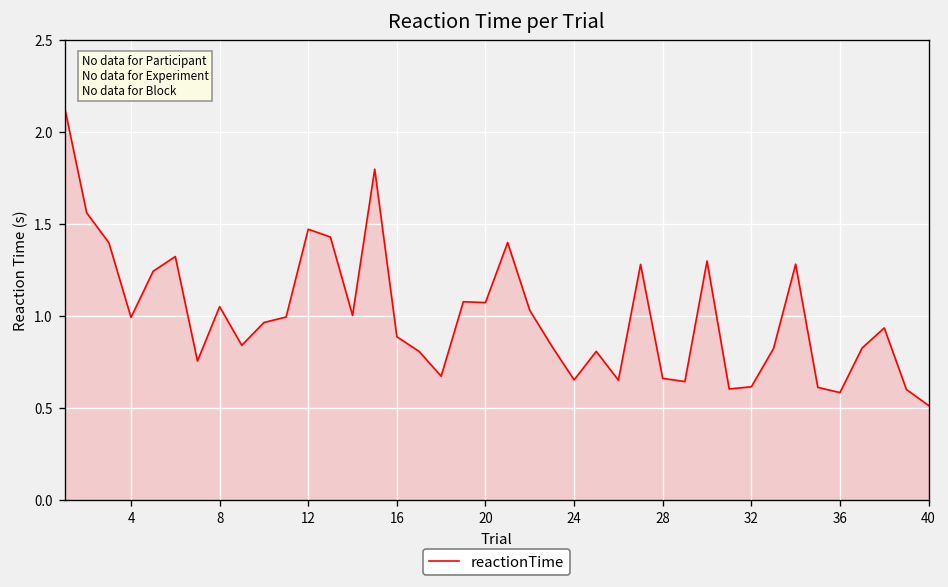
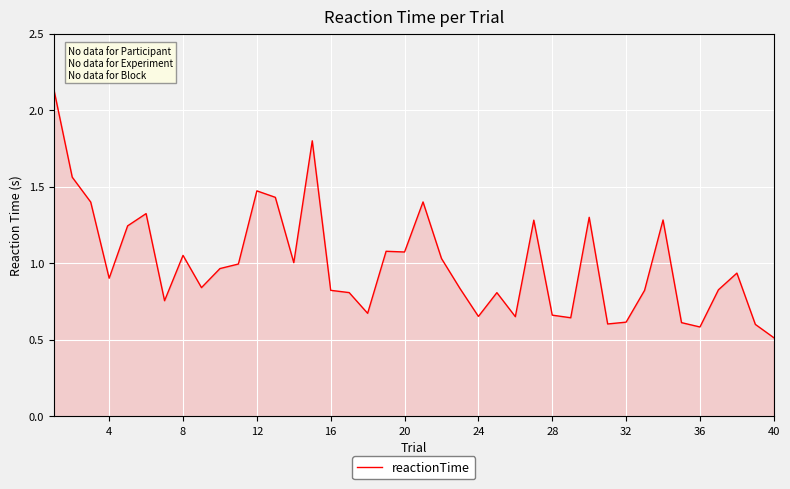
4: 0.99 -> 0.90
16: 0.89 -> 0.82
